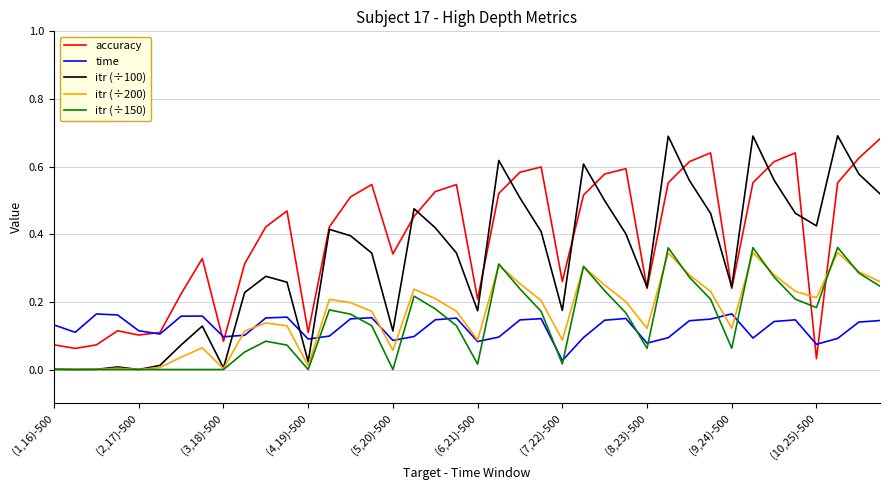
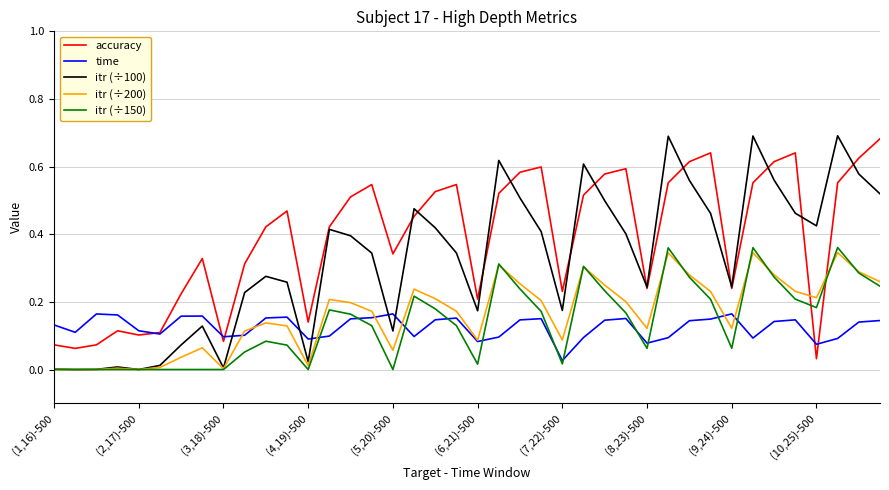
accuracy, (4,19)-500: 0.11 -> 0.14
time, (5,20)-500: 0.09 -> 0.16
accuracy, (7,22)-500: 0.26 -> 0.23
